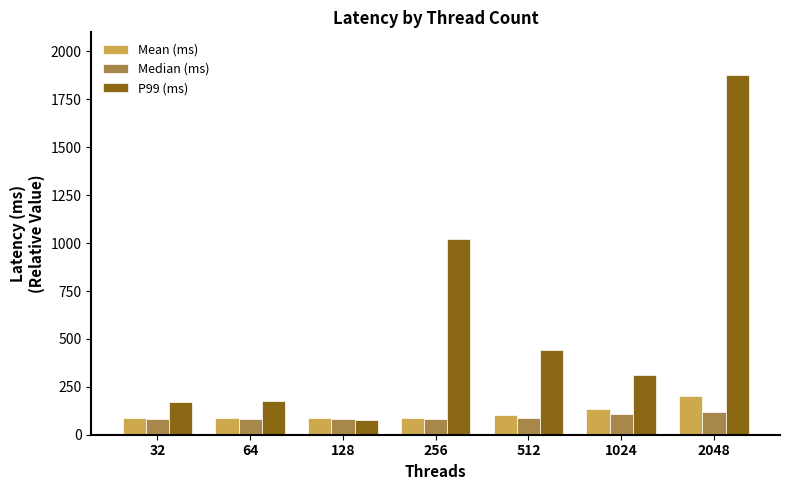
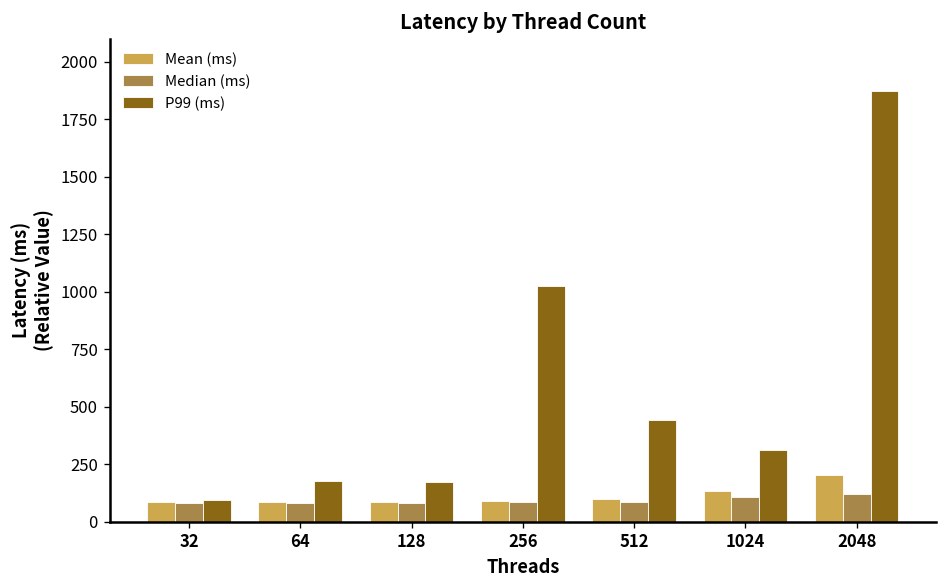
P99 (ms), 32: 170 -> 100
P99 (ms), 128: 80 -> 170
